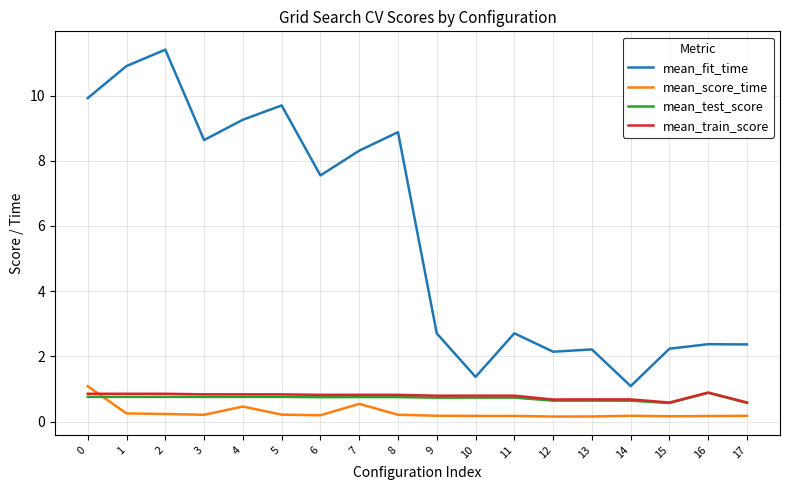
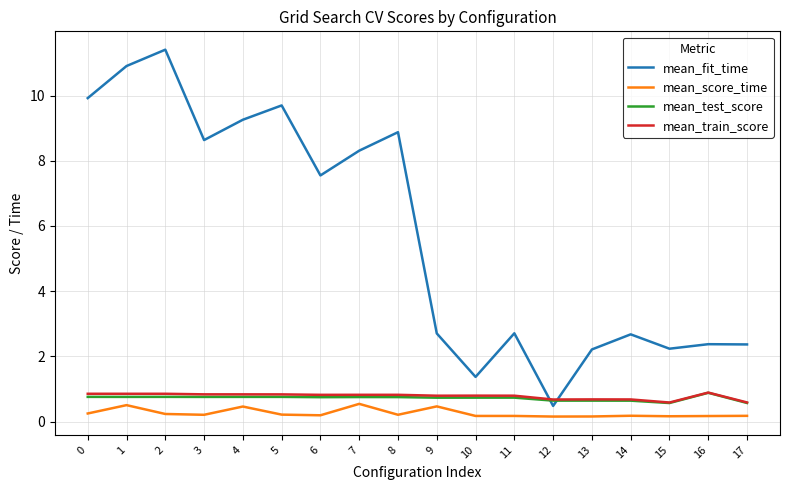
mean_score_time, 0: 1.1 -> 0.3
mean_score_time, 1: 0.3 -> 0.5
mean_score_time, 9: 0.2 -> 0.5
mean_fit_time, 12: 2.1 -> 0.5
mean_fit_time, 14: 1.1 -> 2.7
